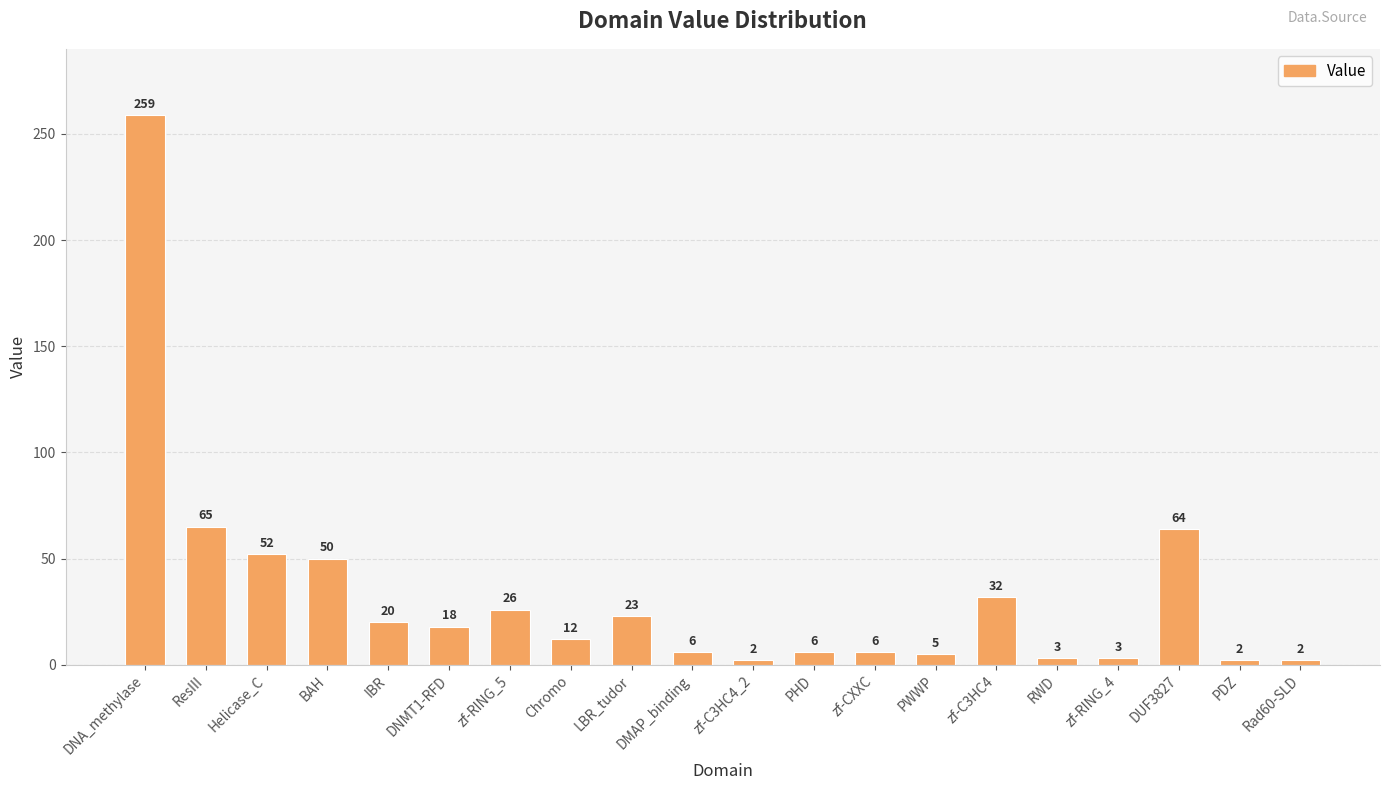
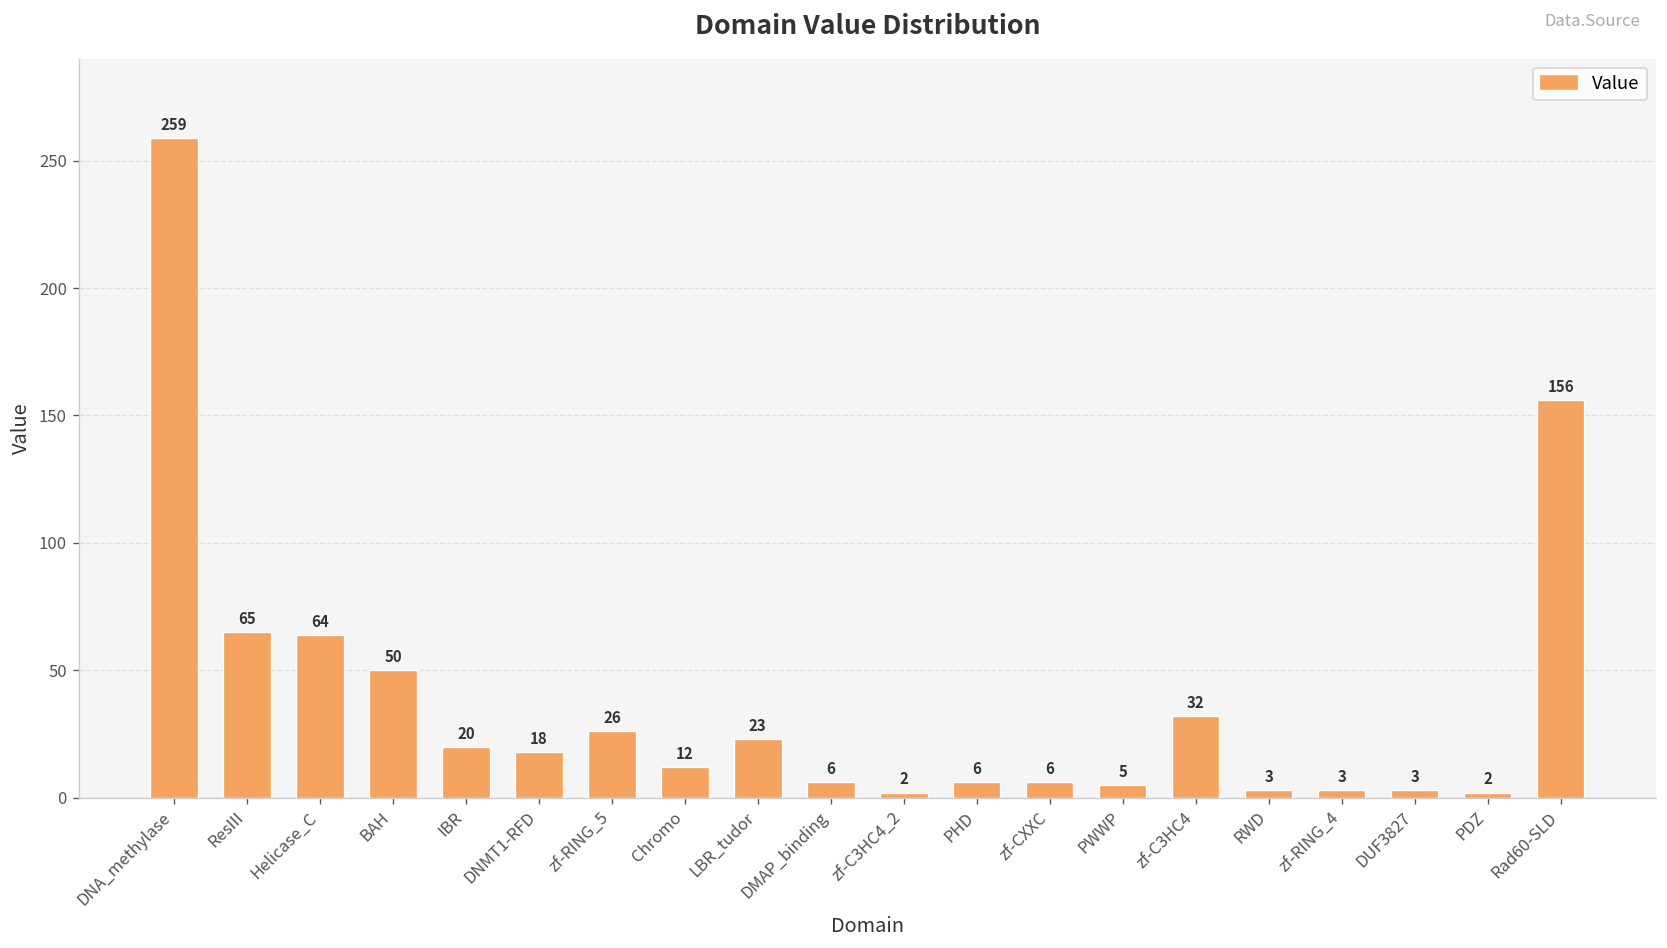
Helicase_C: 52 -> 64
DUF3827: 64 -> 3
Rad60-SLD: 2 -> 156
